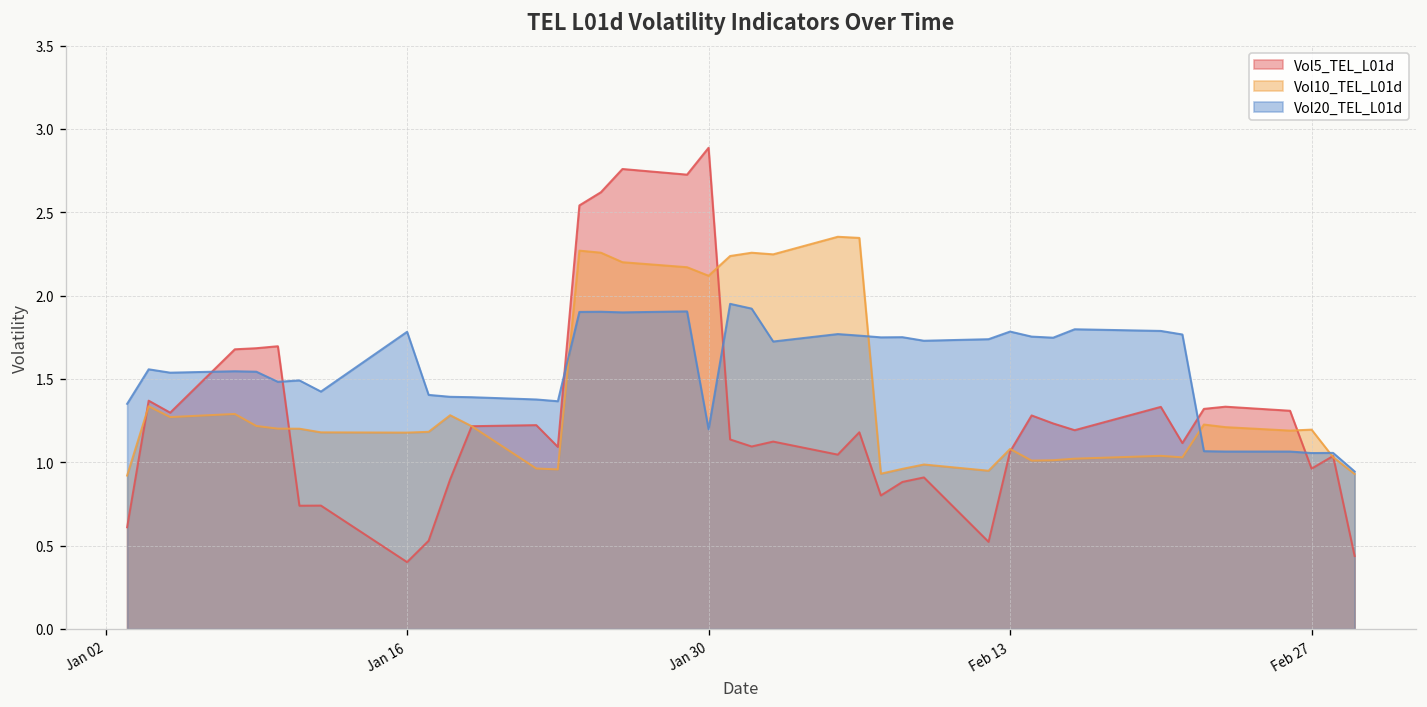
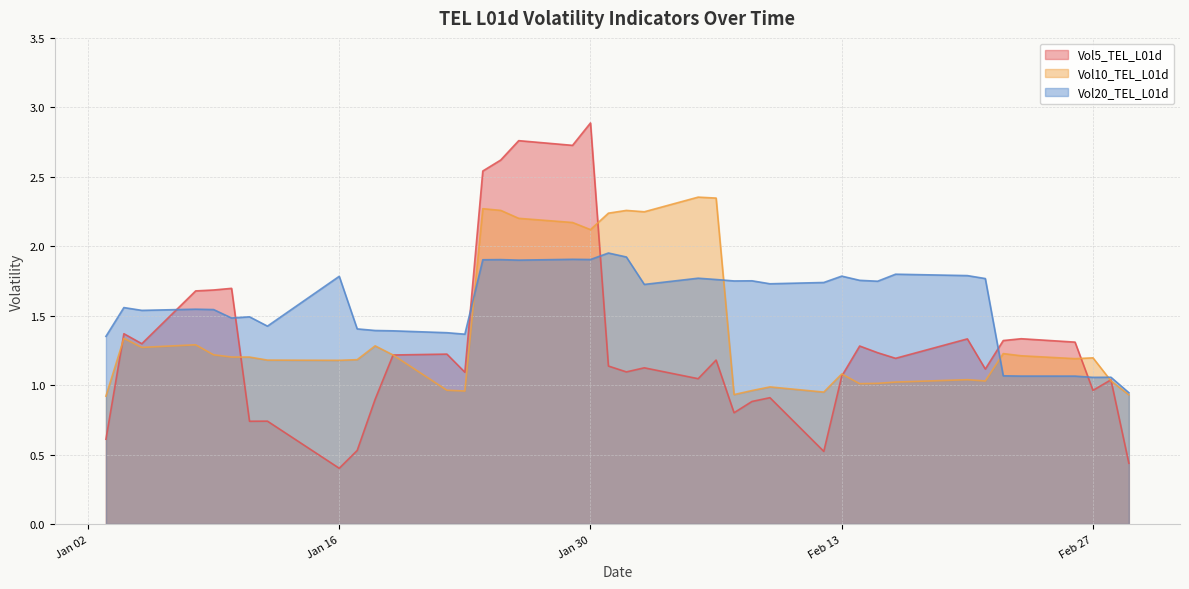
Vol20_TEL_L01d, Jan 30: 1.20 -> 1.90
